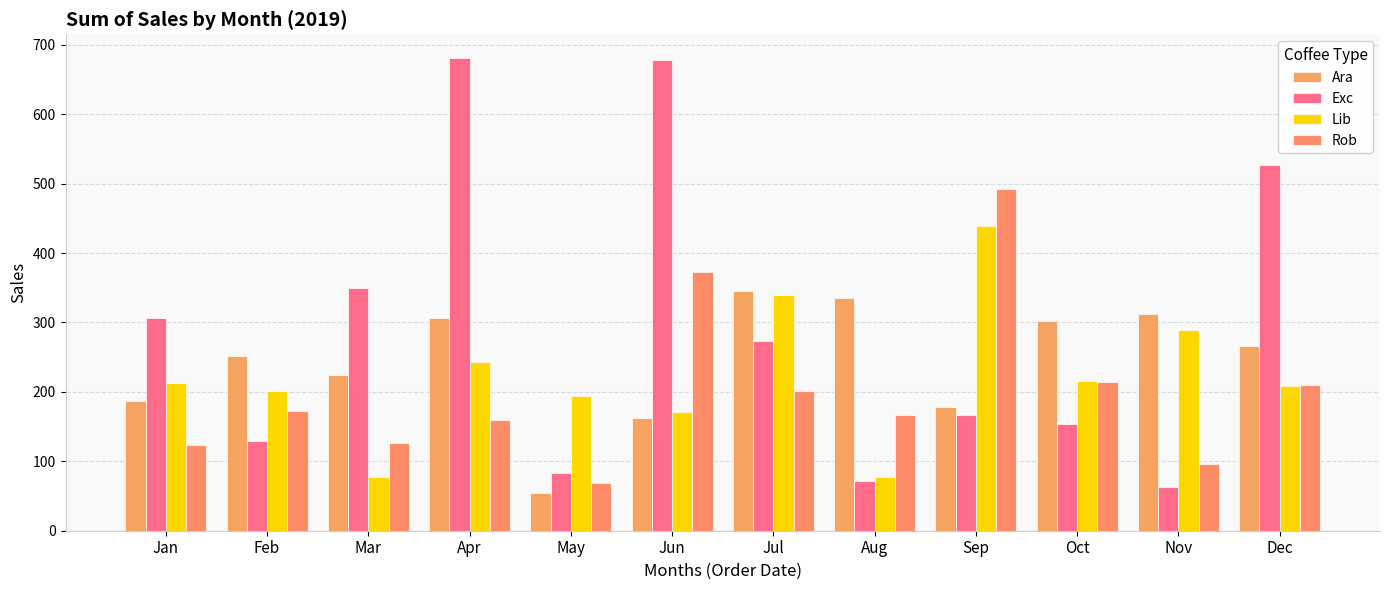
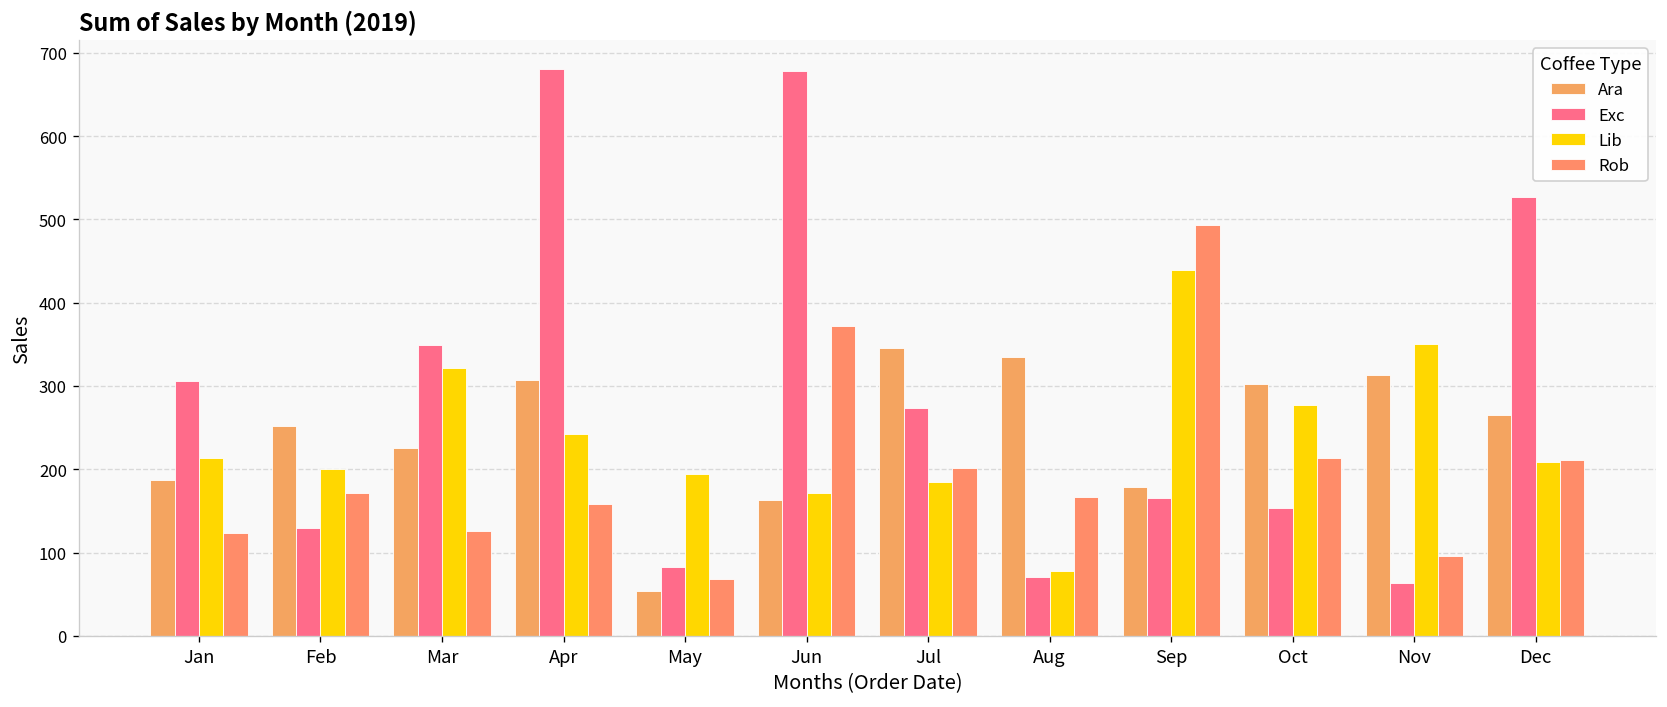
Lib, Mar: 80 -> 320
Lib, Jul: 340 -> 180
Lib, Oct: 220 -> 280
Lib, Nov: 290 -> 350
